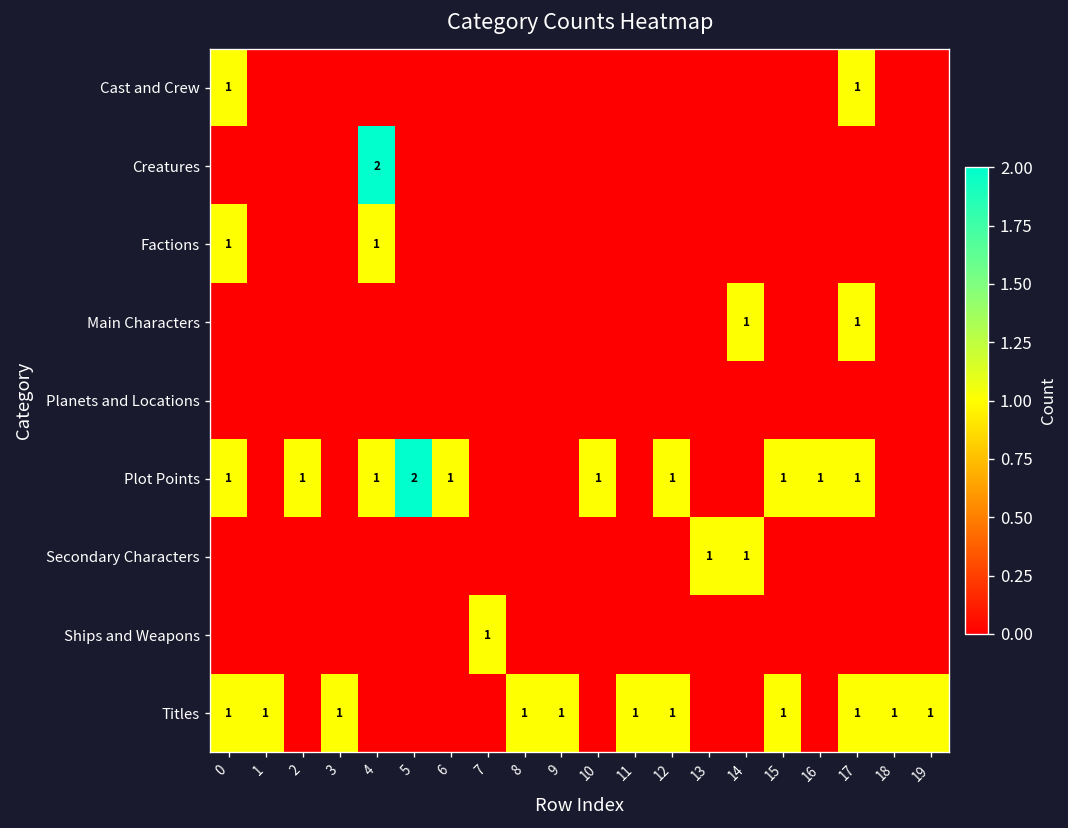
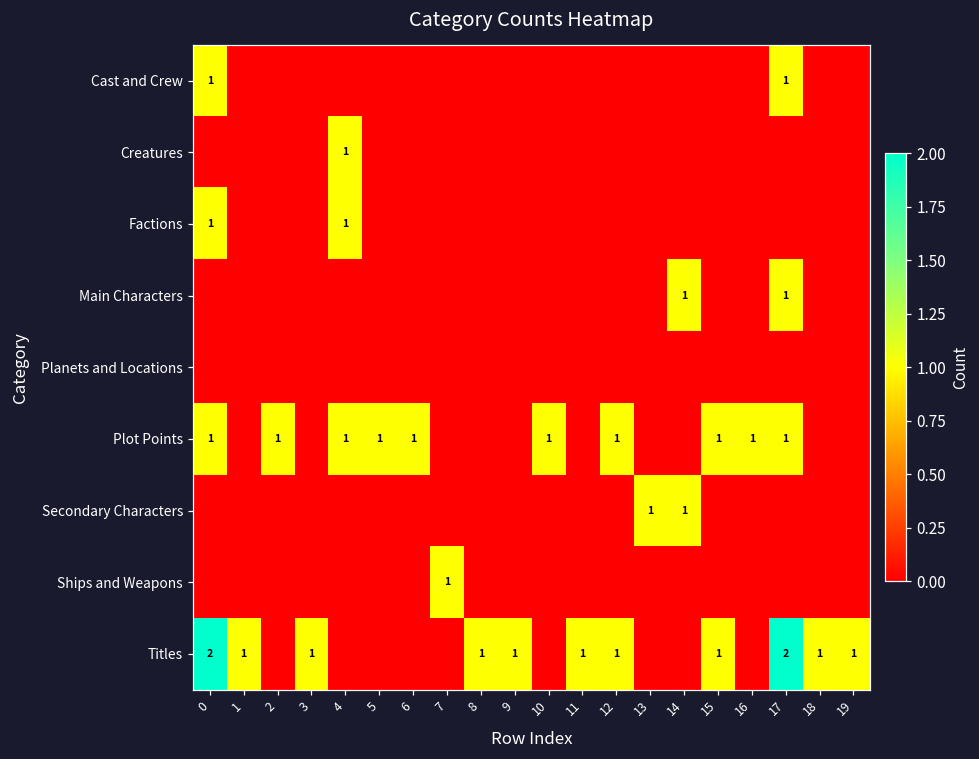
Creatures, 4: 2 -> 1
Plot Points, 5: 2 -> 1
Titles, 0: 1 -> 2
Titles, 17: 1 -> 2
